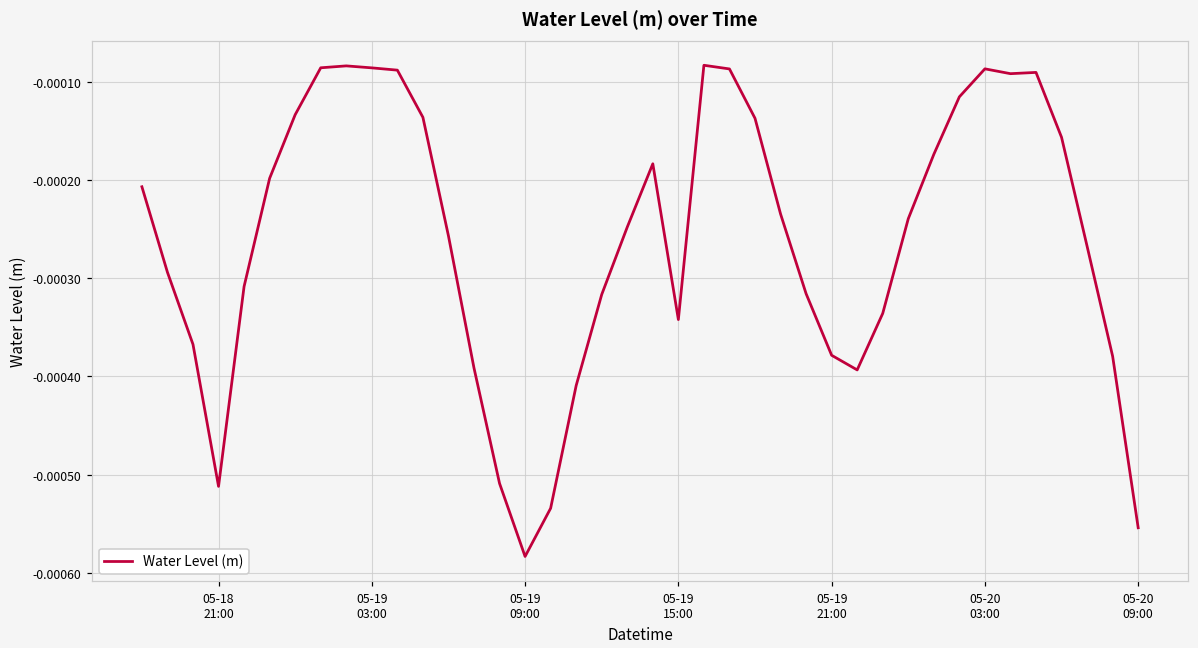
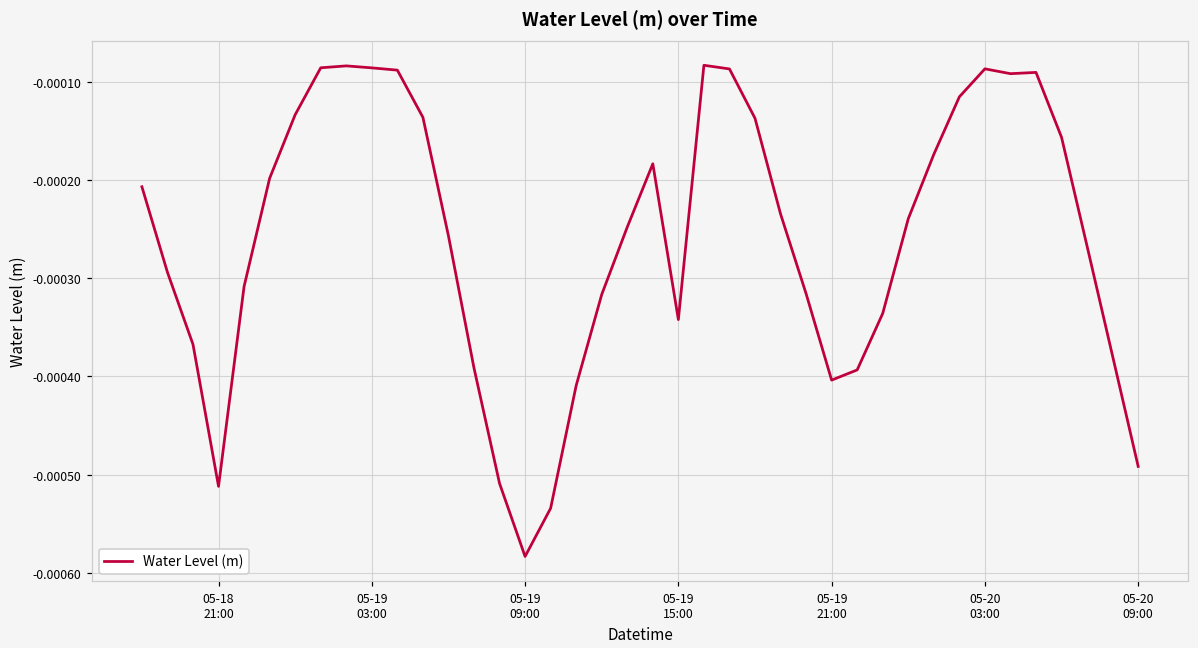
05-19 21:00: -0.00038 -> -0.00040
05-20 09:00: -0.00055 -> -0.00049
